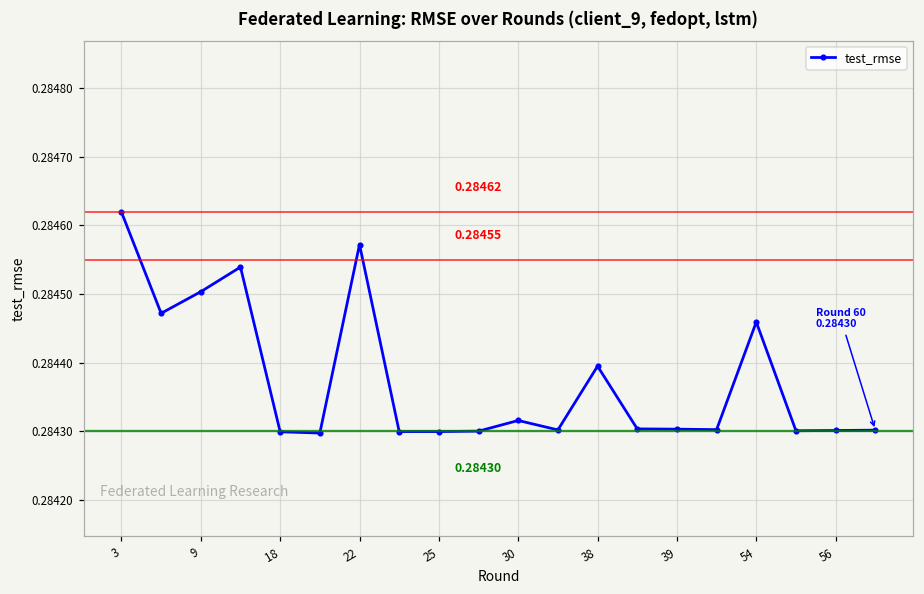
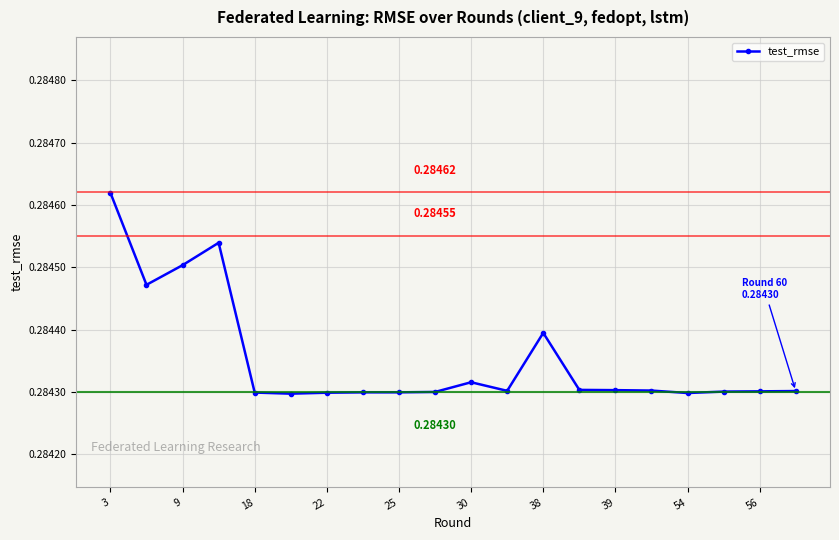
22: 0.28457 -> 0.28430
54: 0.28446 -> 0.28430
